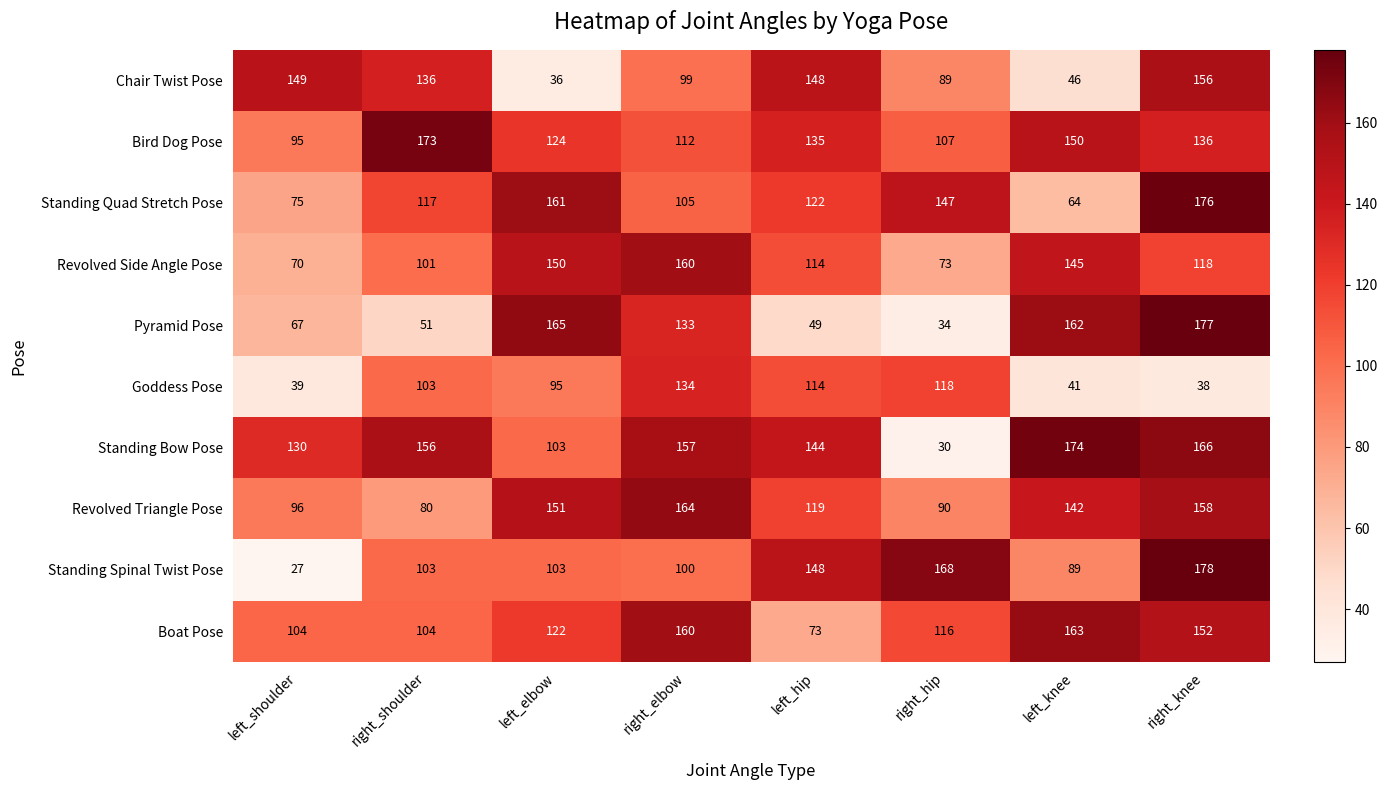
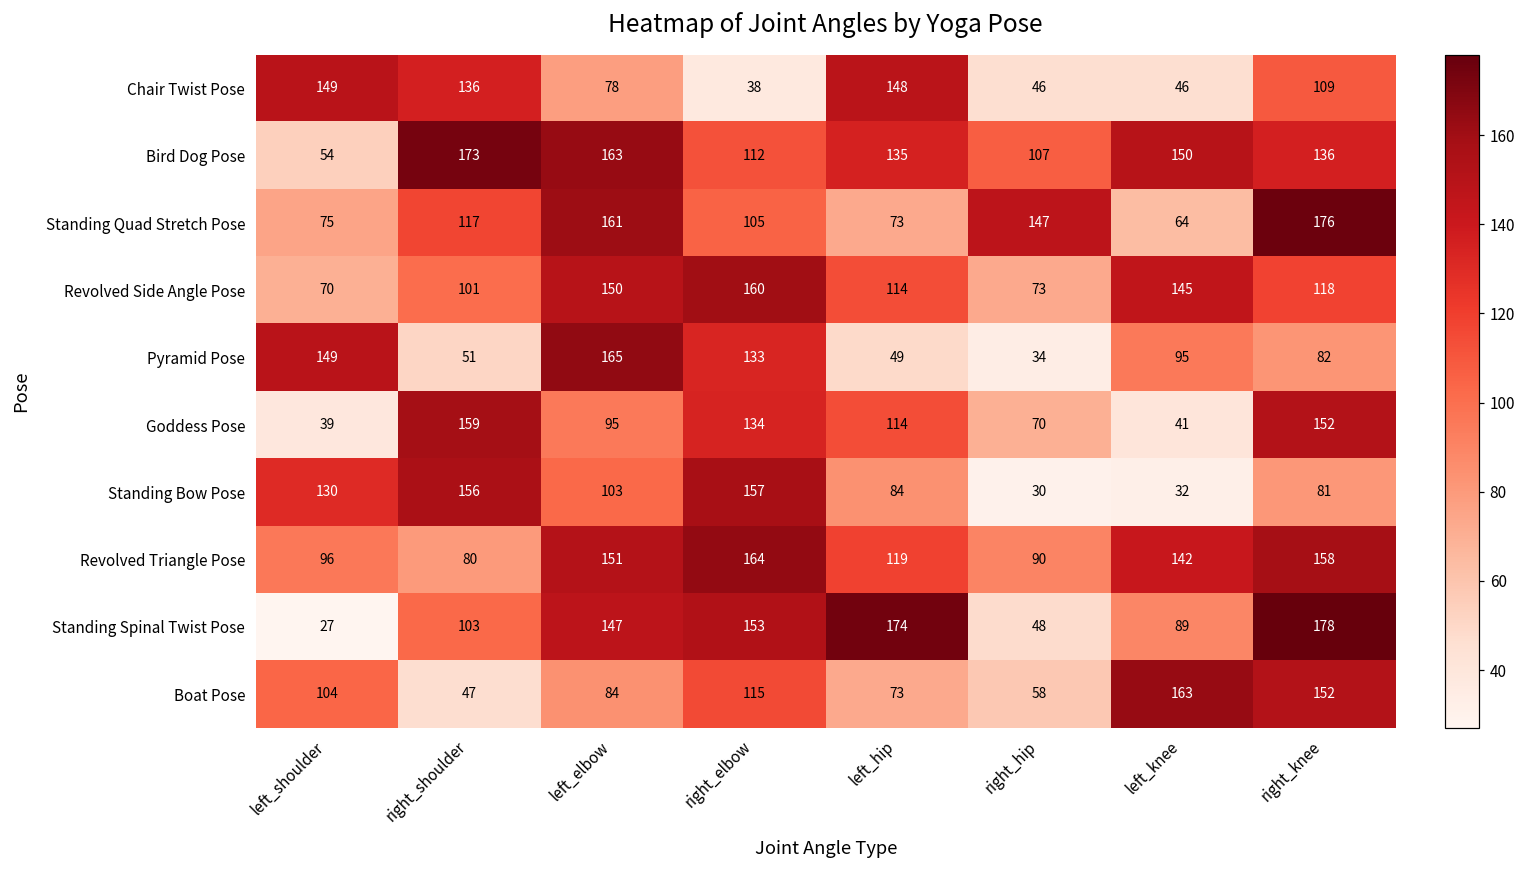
Chair Twist Pose, left_elbow: 36 -> 78
Chair Twist Pose, right_elbow: 99 -> 38
Chair Twist Pose, right_hip: 89 -> 46
Chair Twist Pose, right_knee: 156 -> 109
Bird Dog Pose, left_shoulder: 95 -> 54
Bird Dog Pose, left_elbow: 124 -> 163
Standing Quad Stretch Pose, left_hip: 122 -> 73
Pyramid Pose, left_shoulder: 67 -> 149
Pyramid Pose, left_knee: 162 -> 95
Pyramid Pose, right_knee: 177 -> 82
Goddess Pose, right_shoulder: 103 -> 159
Goddess Pose, right_hip: 118 -> 70
Goddess Pose, right_knee: 38 -> 152
Standing Bow Pose, left_hip: 144 -> 84
Standing Bow Pose, left_knee: 174 -> 32
Standing Bow Pose, right_knee: 166 -> 81
Standing Spinal Twist Pose, left_elbow: 103 -> 147
Standing Spinal Twist Pose, right_elbow: 100 -> 153
Standing Spinal Twist Pose, left_hip: 148 -> 174
Standing Spinal Twist Pose, right_hip: 168 -> 48
Boat Pose, right_shoulder: 104 -> 47
Boat Pose, left_elbow: 122 -> 84
Boat Pose, right_elbow: 160 -> 115
Boat Pose, right_hip: 116 -> 58
